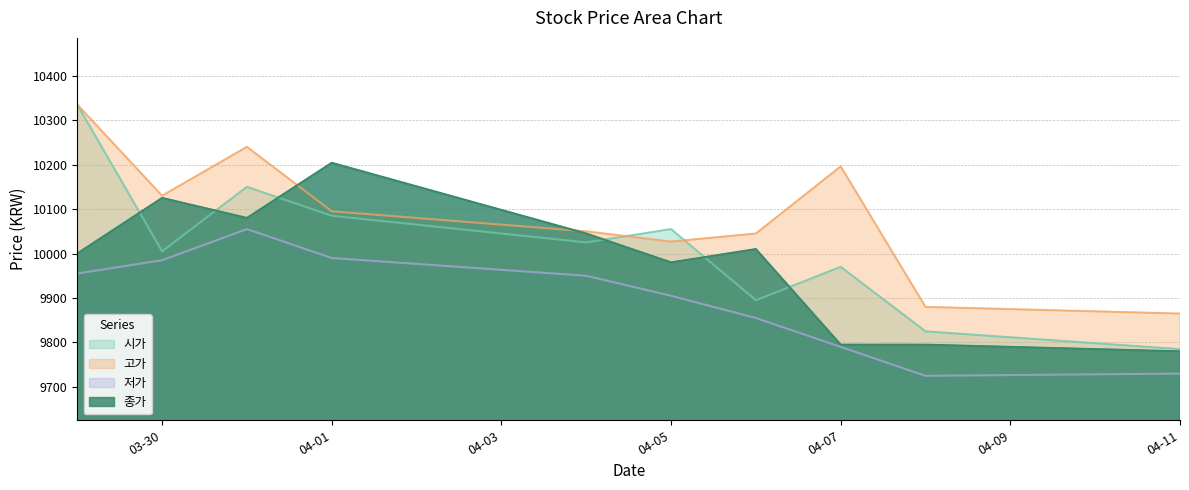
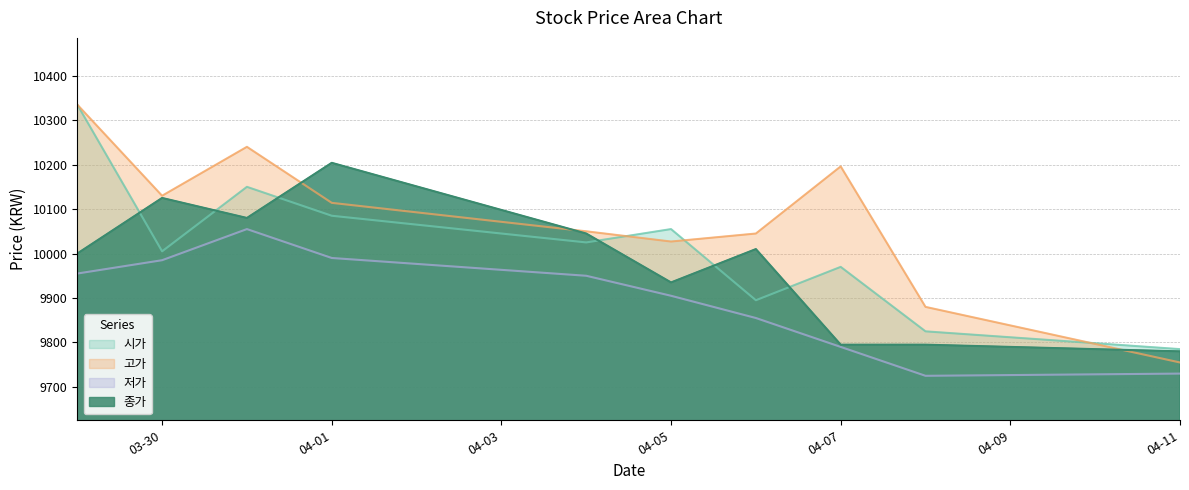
고가, 04-01: 10100 -> 10110
종가, 04-05: 9980 -> 9940
고가, 04-11: 9870 -> 9760
